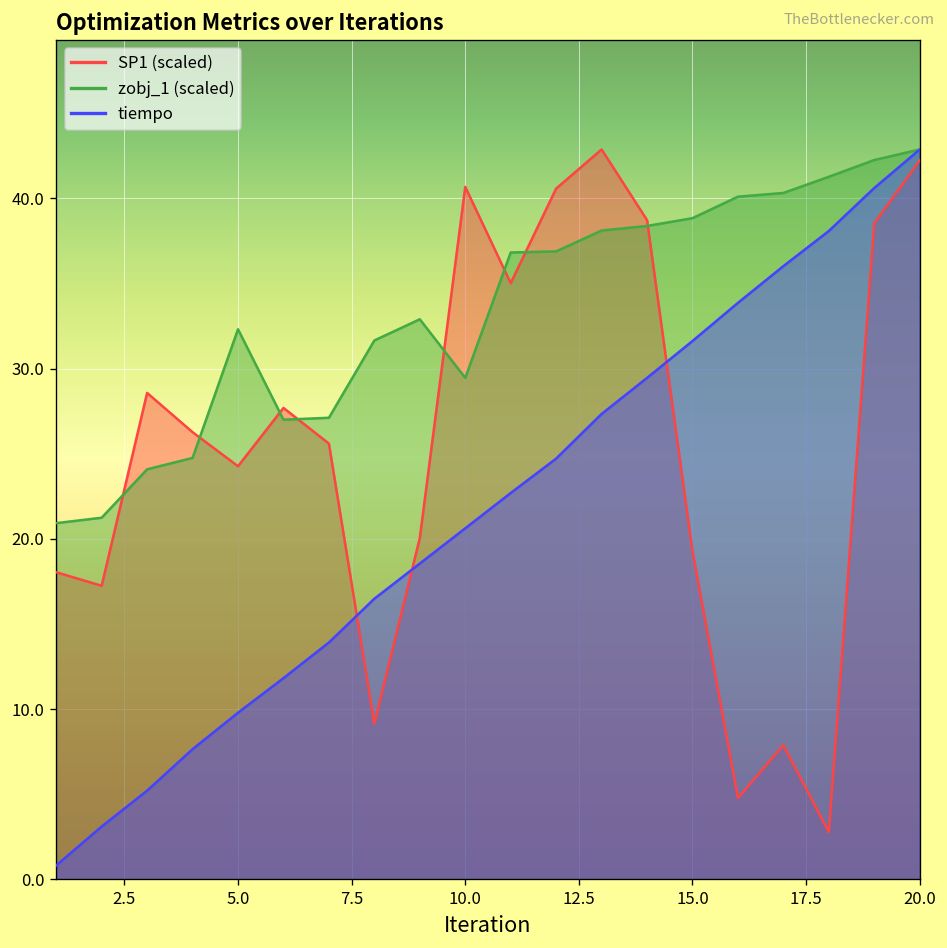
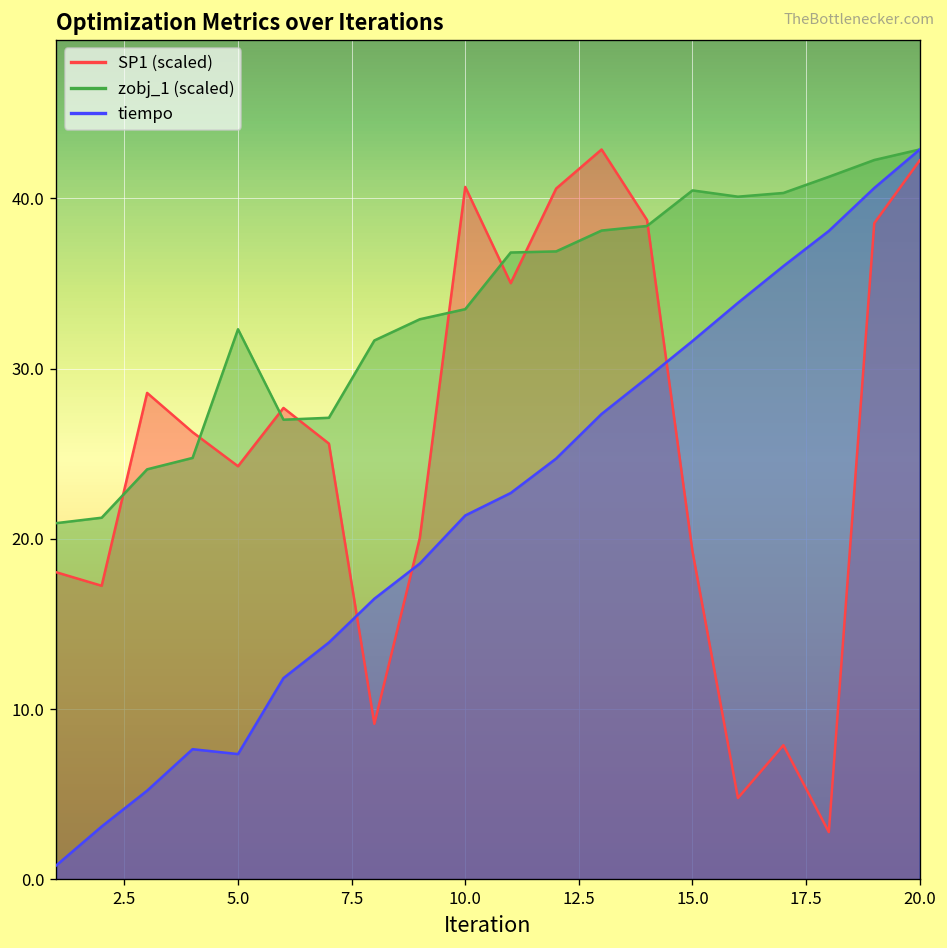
tiempo, 5.0: 9.8 -> 7.4
zobj_1 (scaled), 10.0: 29.5 -> 33.5
tiempo, 10.0: 20.6 -> 21.4
zobj_1 (scaled), 15.0: 38.8 -> 40.5
